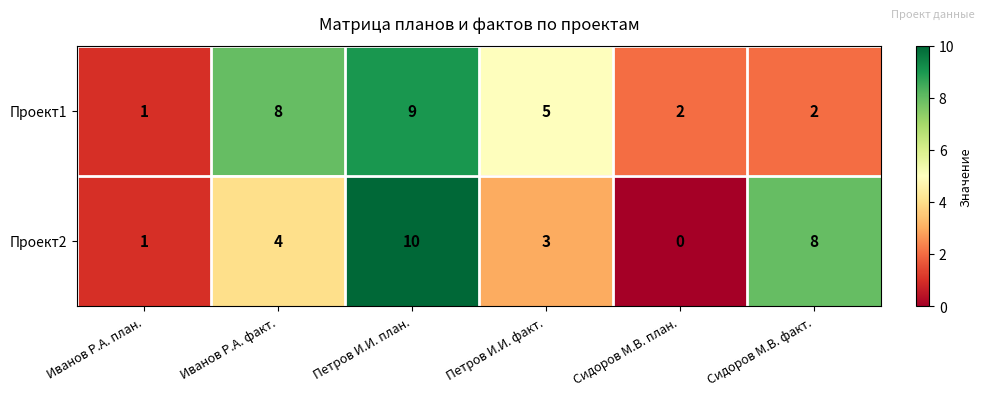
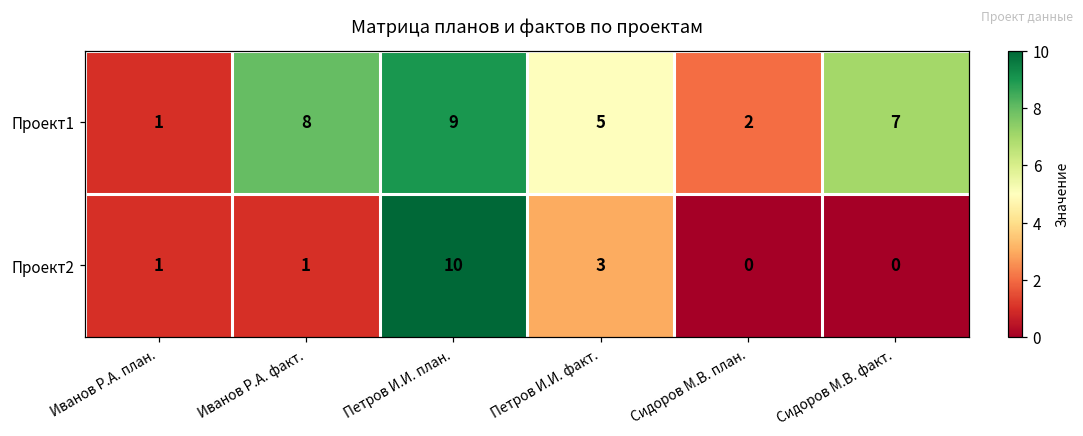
Проект1, Сидоров М.В. факт.: 2 -> 7
Проект2, Иванов Р.А. факт.: 4 -> 1
Проект2, Сидоров М.В. факт.: 8 -> 0
